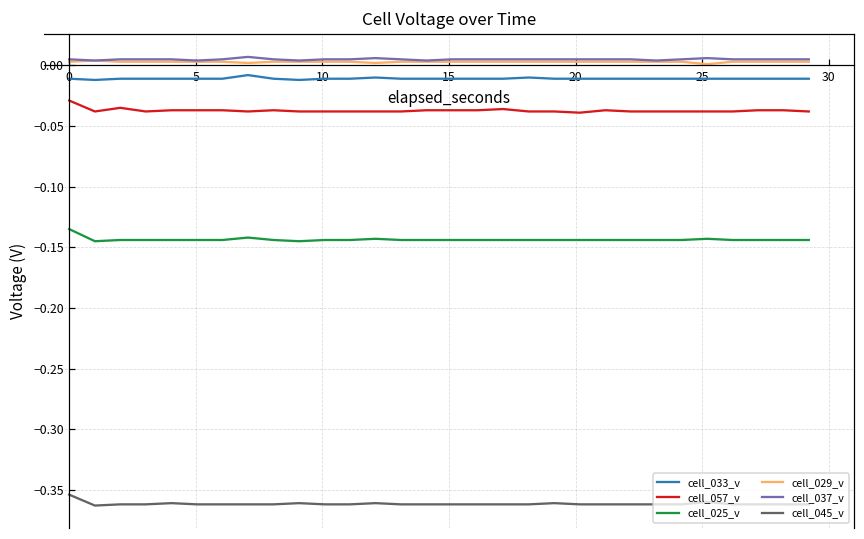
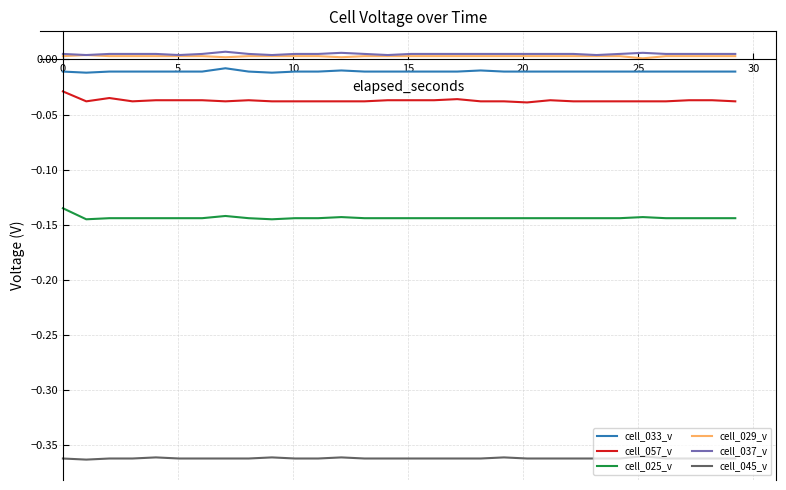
cell_045_v, 0: -0.354 -> -0.362
